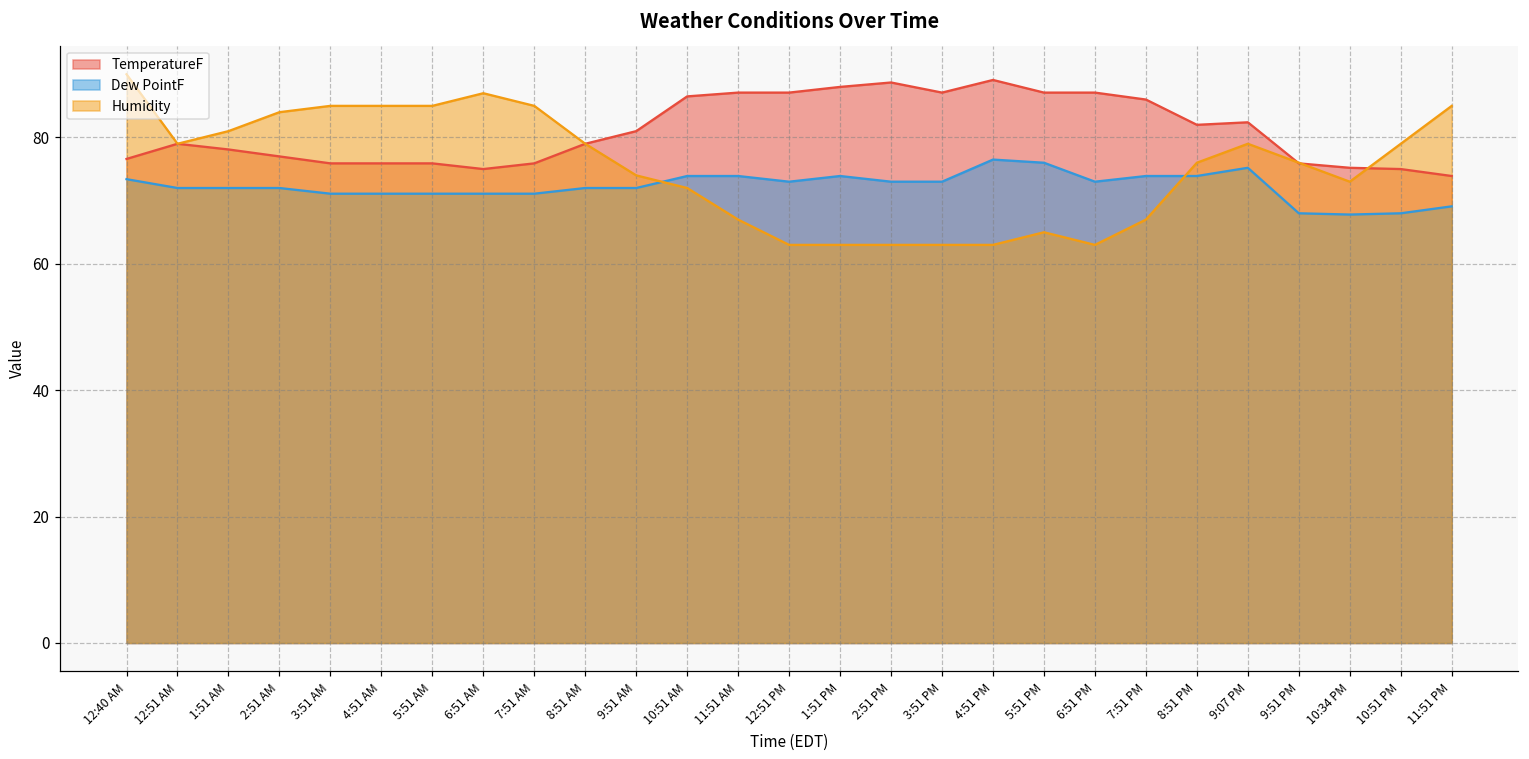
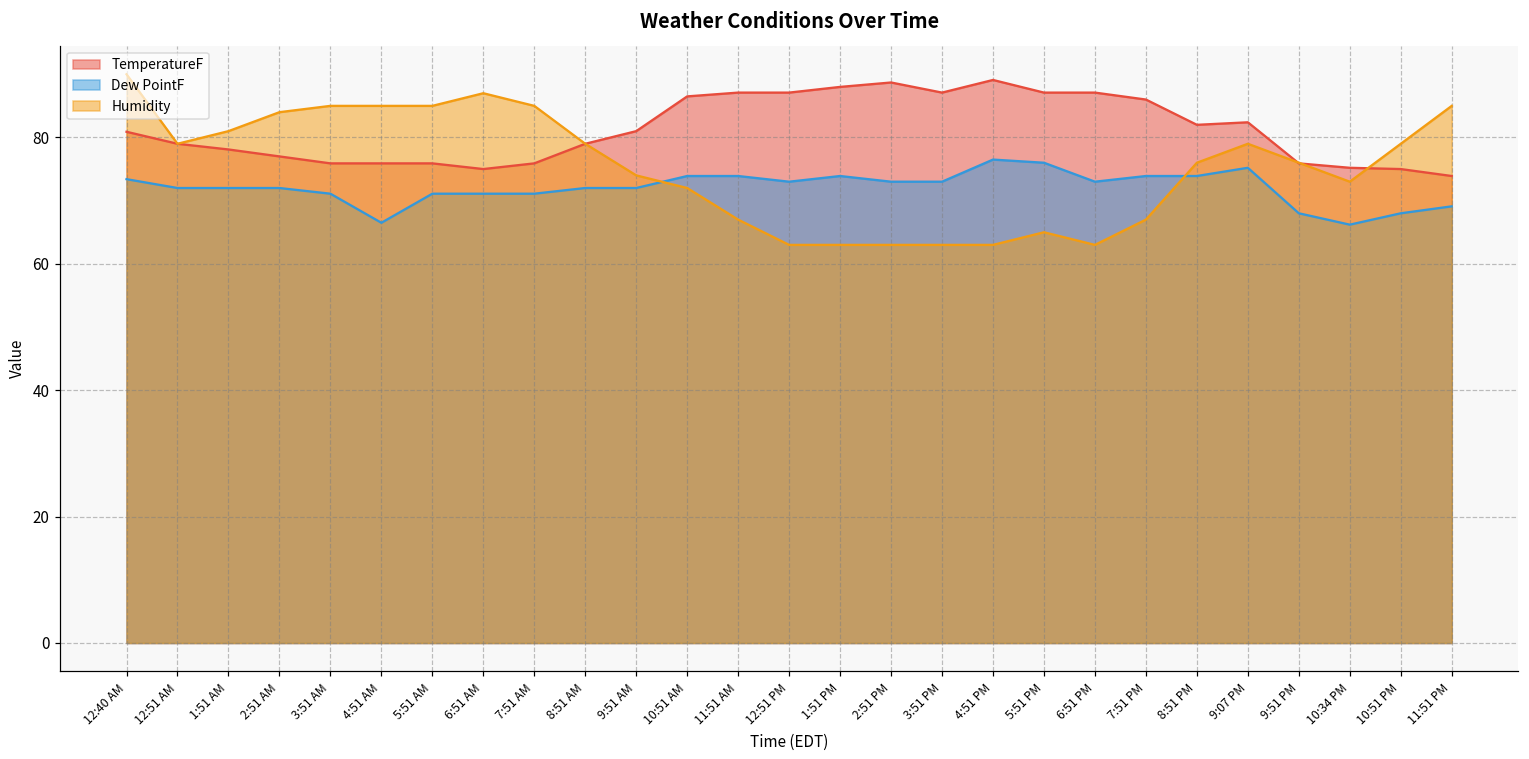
TemperatureF, 12:40 AM: 77 -> 81
Dew PointF, 4:51 AM: 71 -> 67
Dew PointF, 10:34 PM: 68 -> 66
